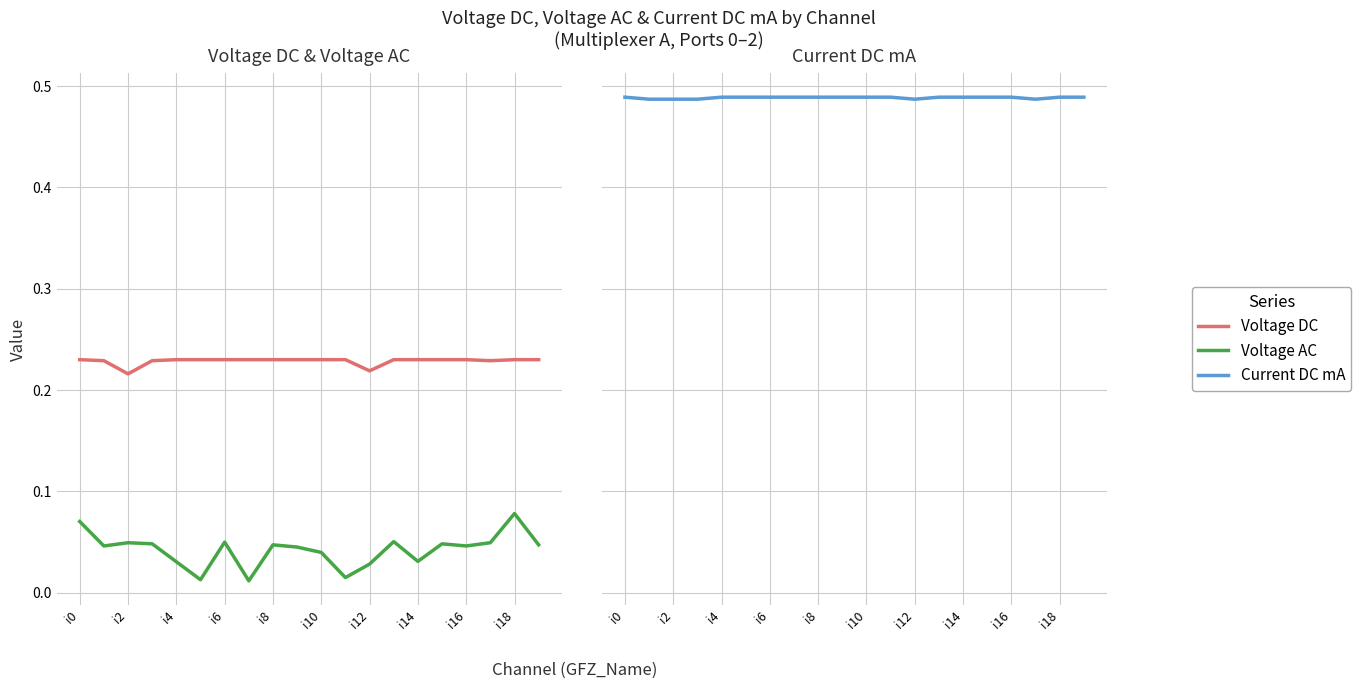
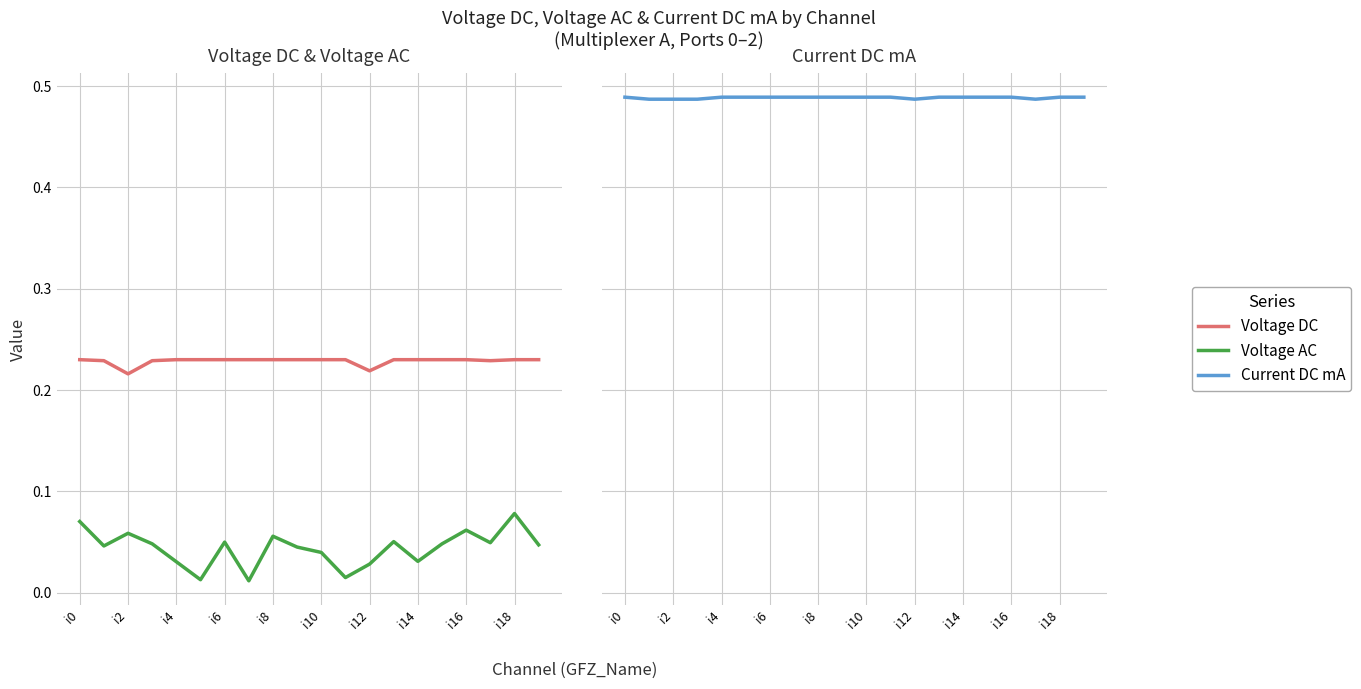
Voltage DC & Voltage AC, Voltage AC, i2: 0.049 -> 0.059
Voltage DC & Voltage AC, Voltage AC, i8: 0.047 -> 0.056
Voltage DC & Voltage AC, Voltage AC, i16: 0.046 -> 0.062
